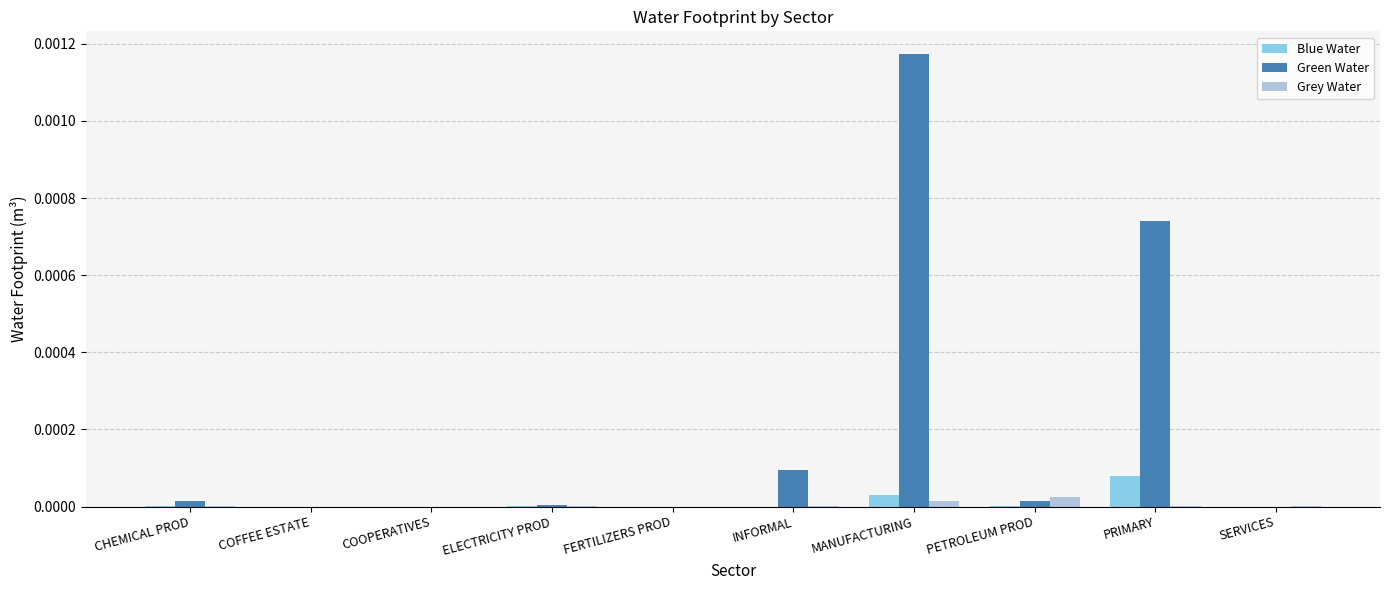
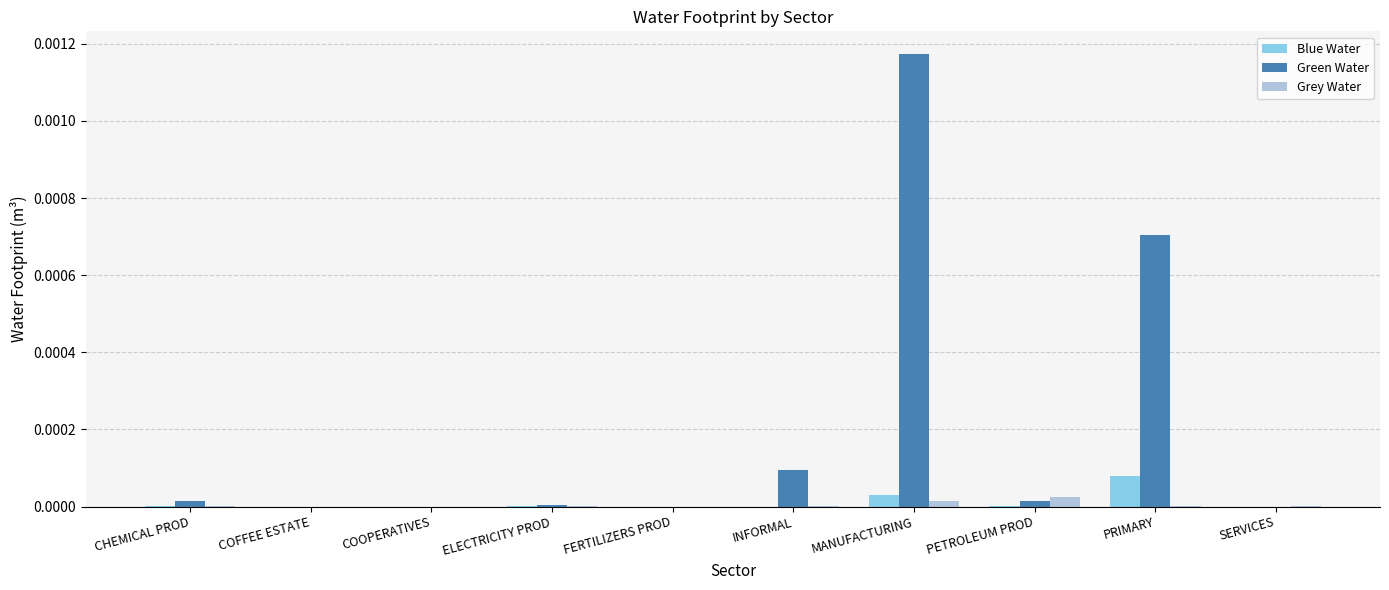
Green Water, PRIMARY: 0.00074 -> 0.00070
